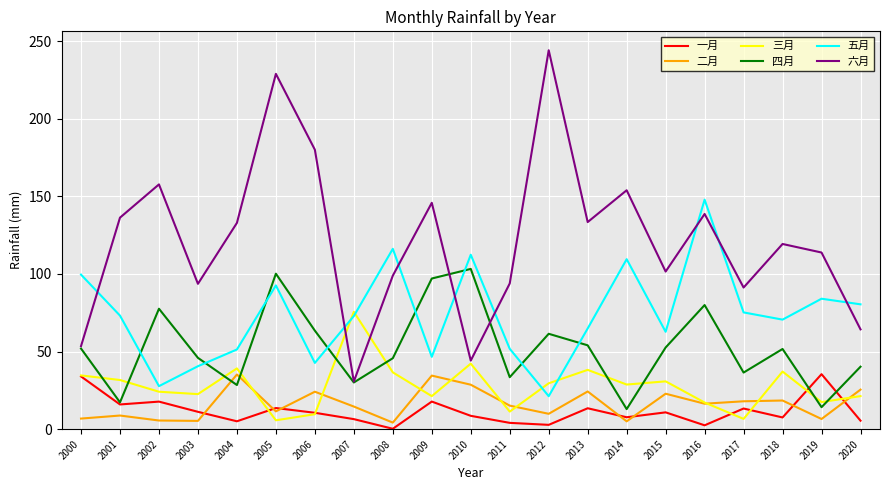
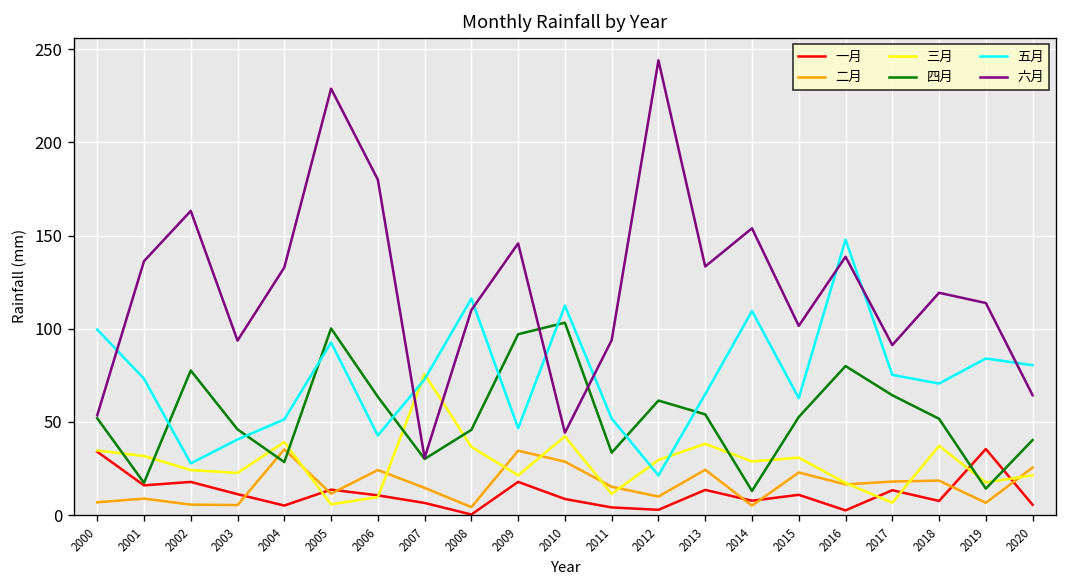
六月, 2002: 158 -> 163
六月, 2008: 99 -> 110
四月, 2017: 36 -> 64
